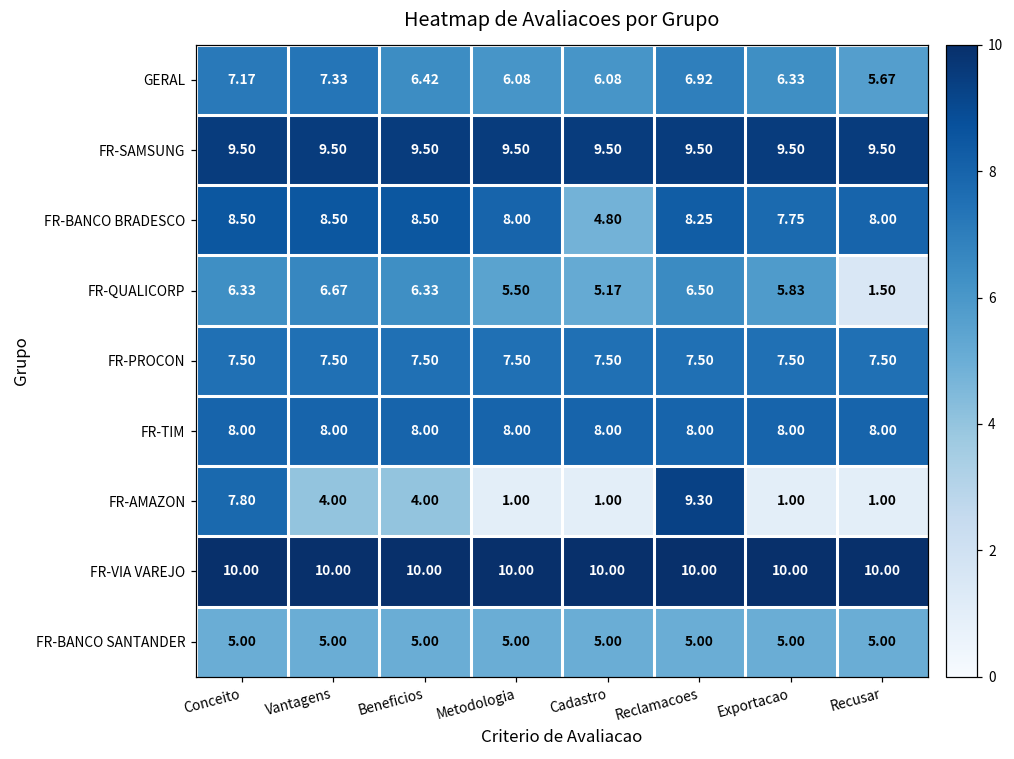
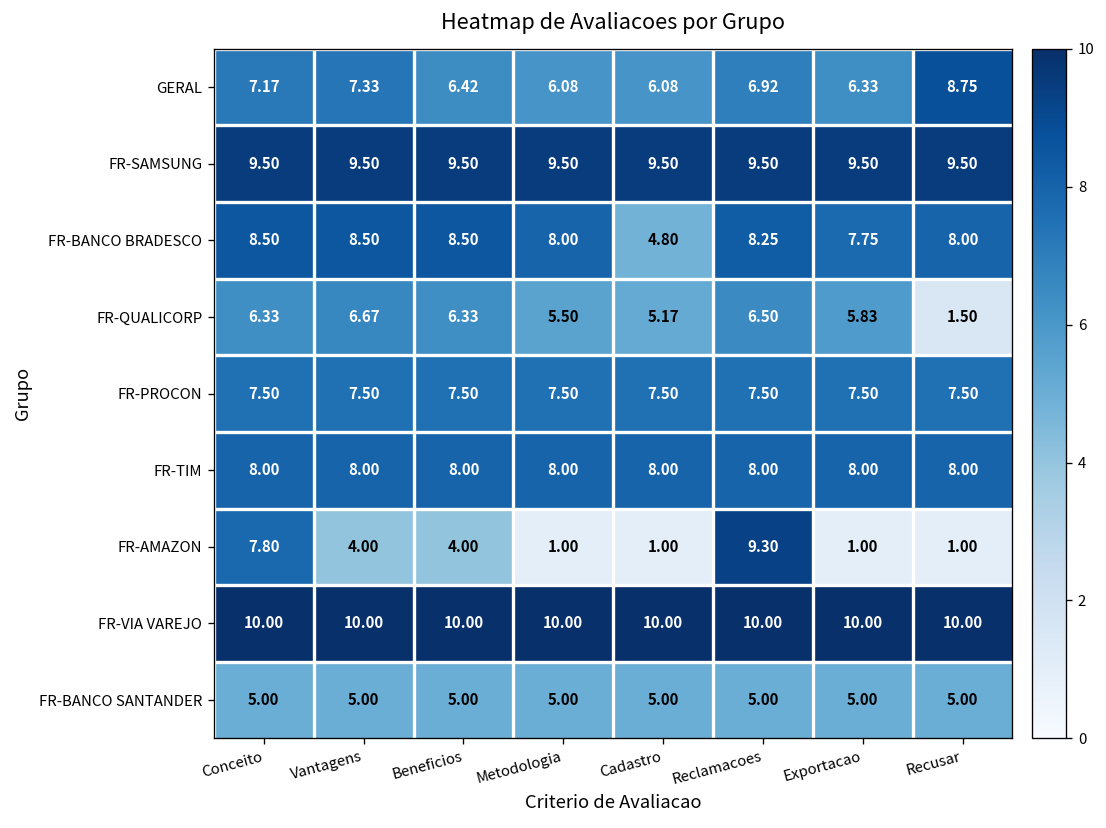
GERAL, Recusar: 5.67 -> 8.75
